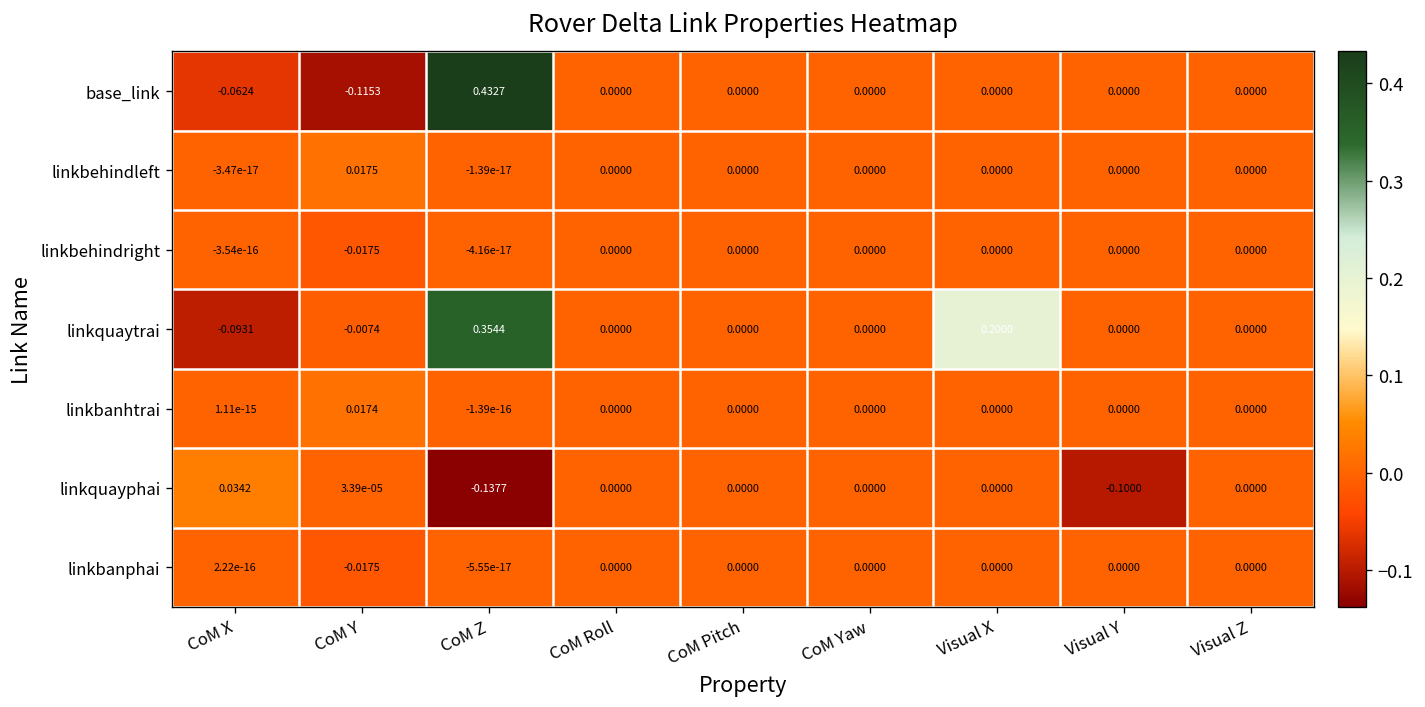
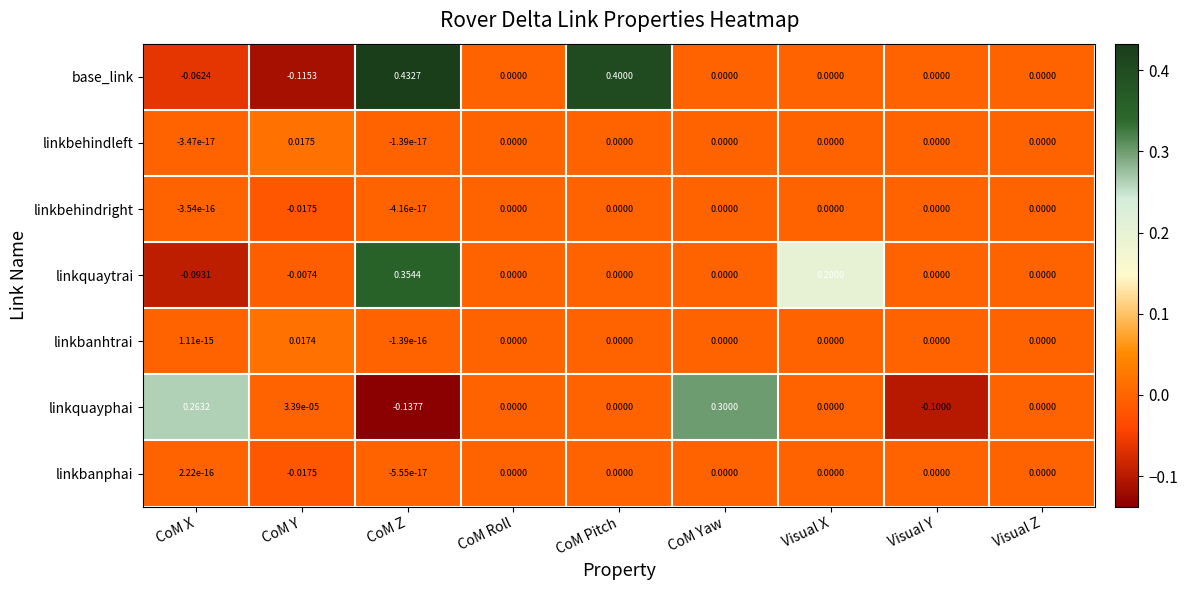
base_link, CoM Pitch: 0.0000 -> 0.4000
linkquayphai, CoM X: 0.0342 -> 0.2632
linkquayphai, CoM Yaw: 0.0000 -> 0.3000
